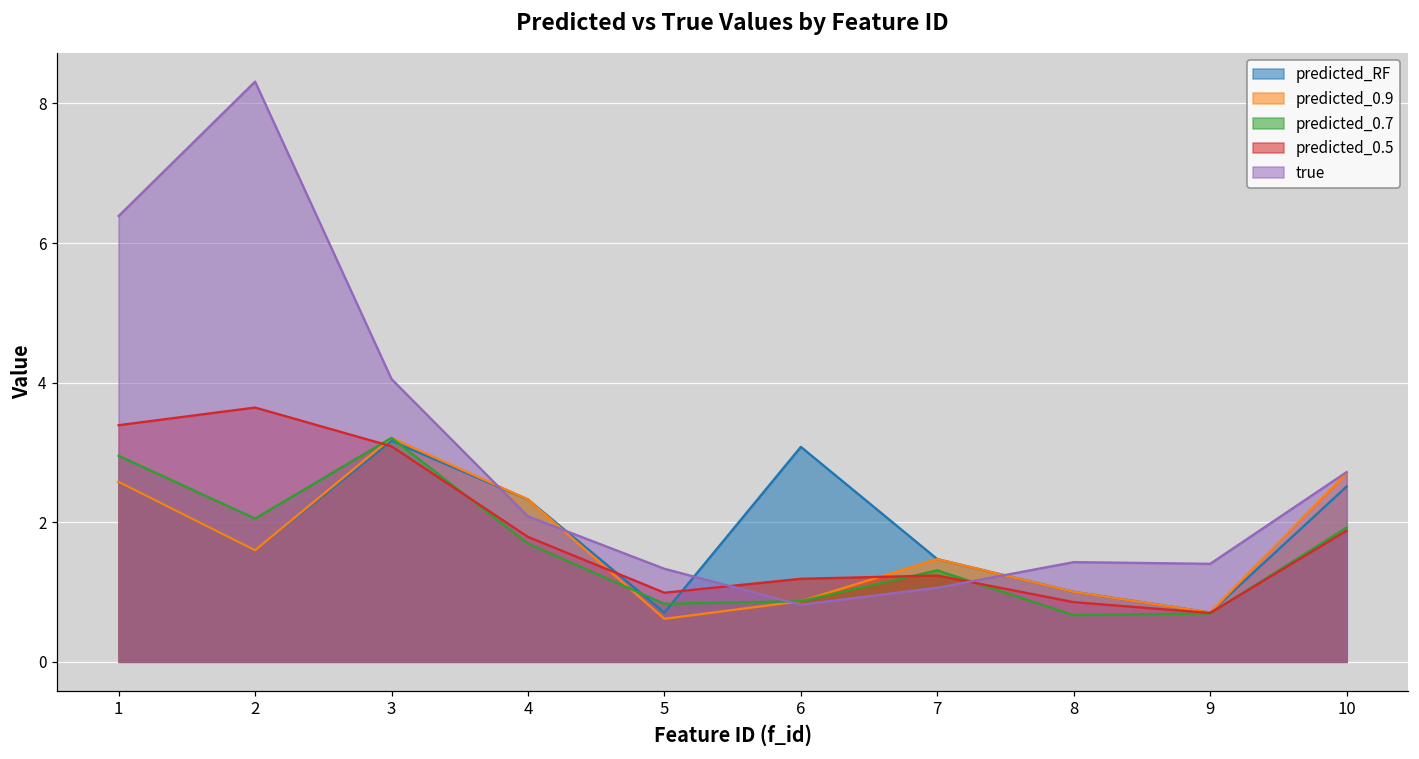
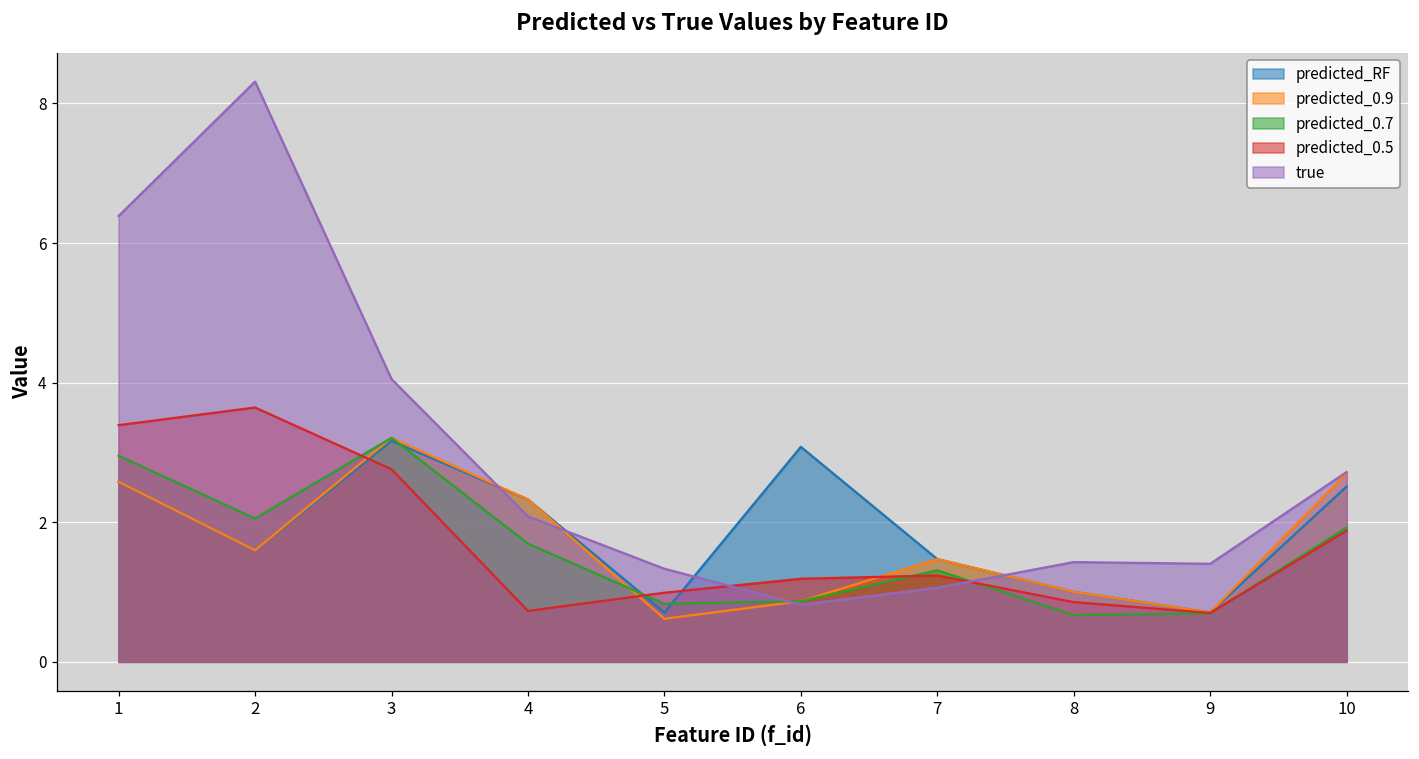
predicted_0.5, 3: 3.1 -> 2.8
predicted_0.5, 4: 1.8 -> 0.7
